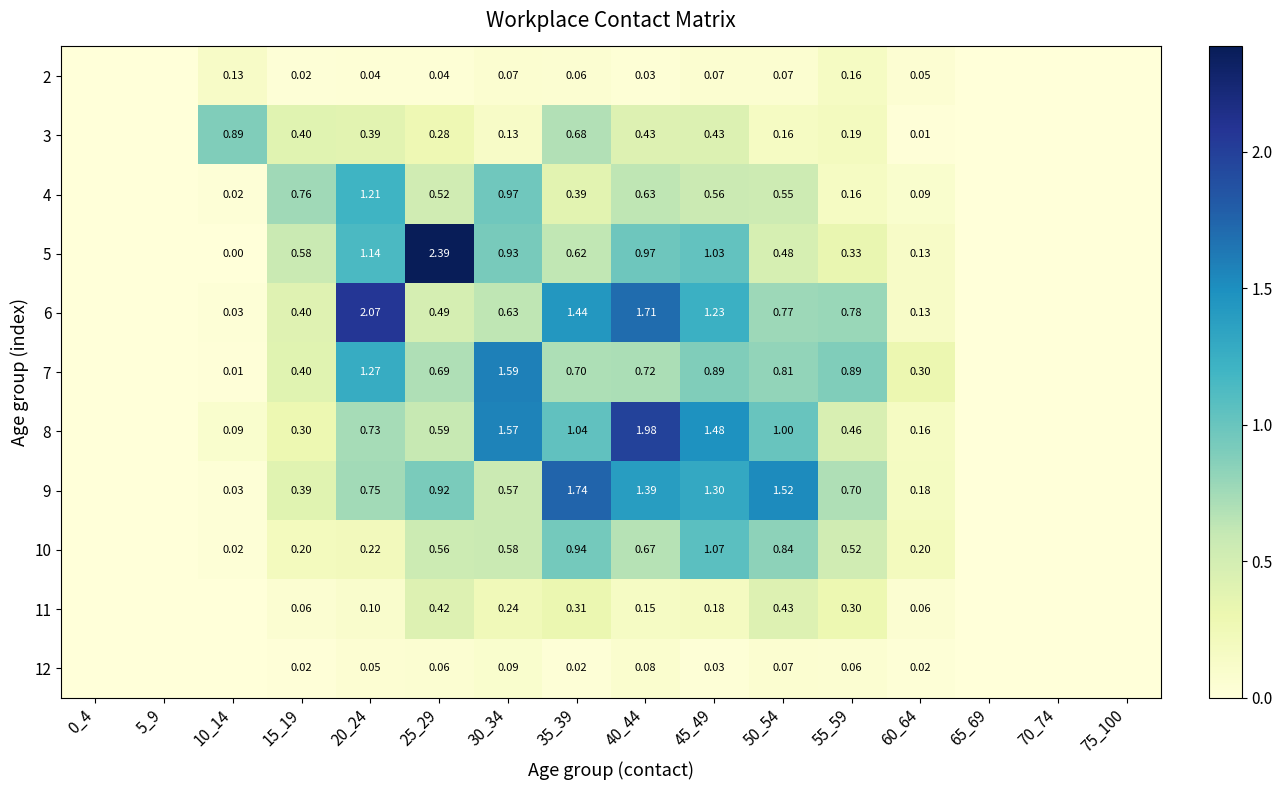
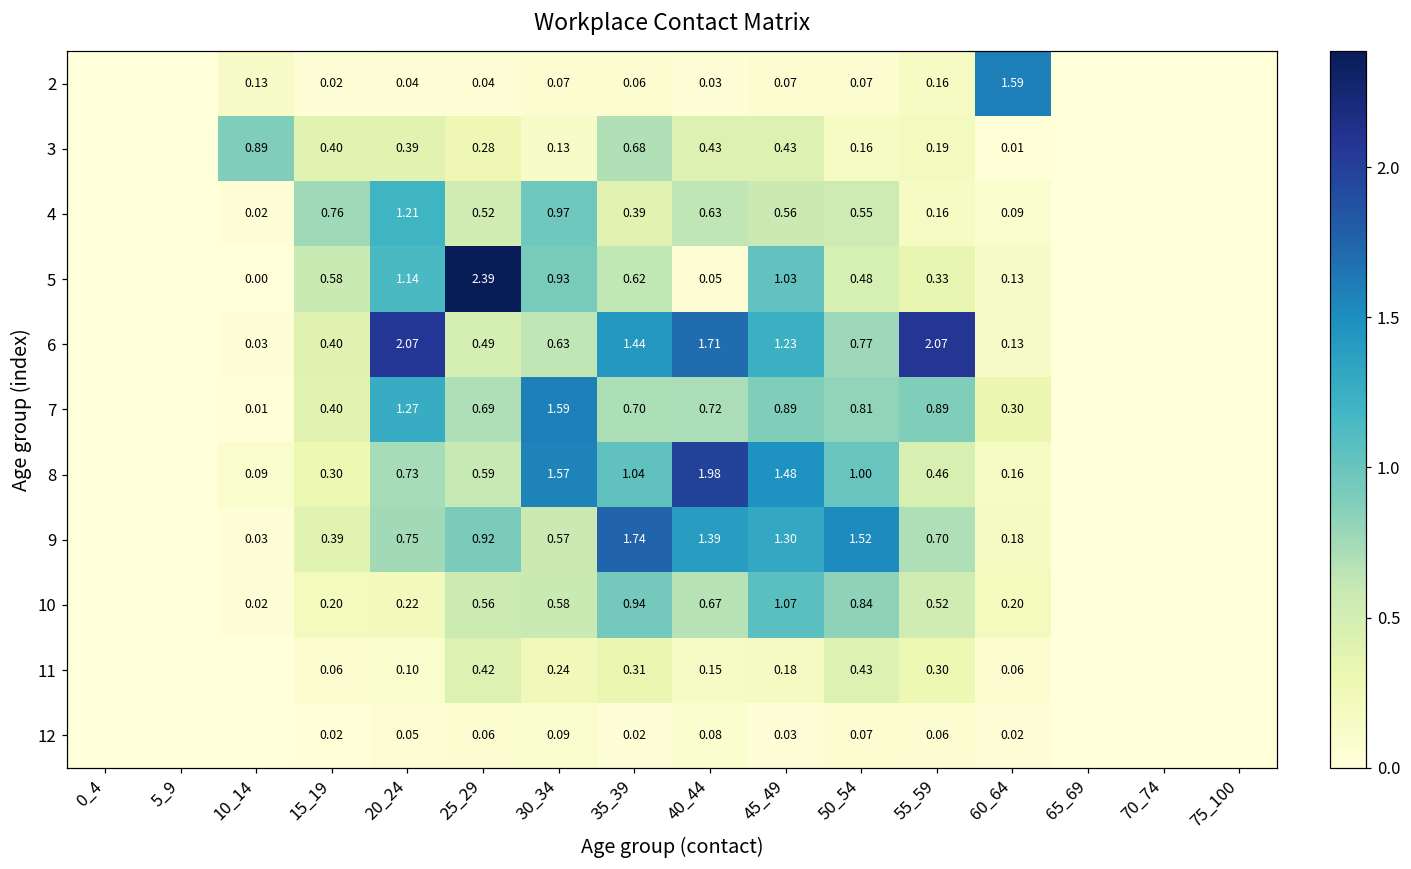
2, 60_64: 0.05 -> 1.59
5, 40_44: 0.97 -> 0.05
6, 55_59: 0.78 -> 2.07
